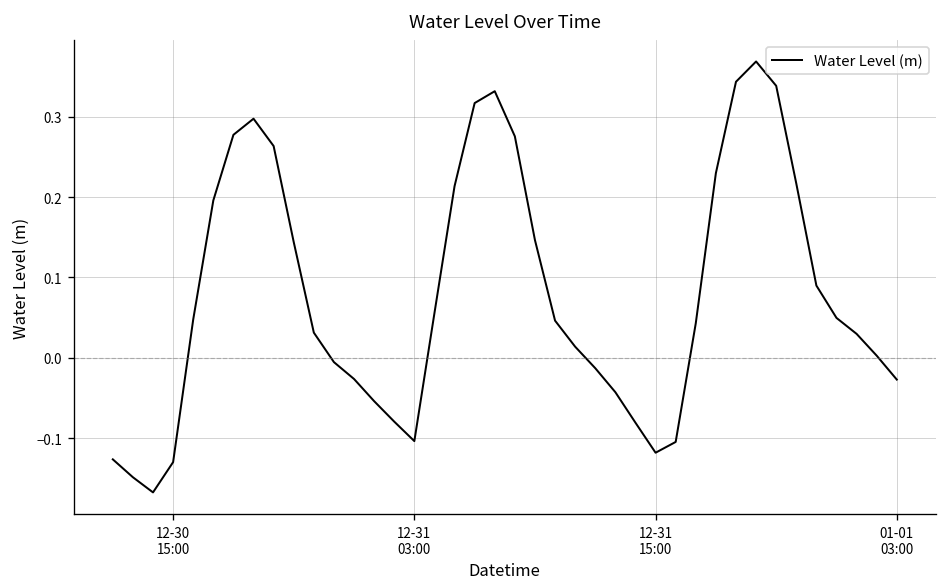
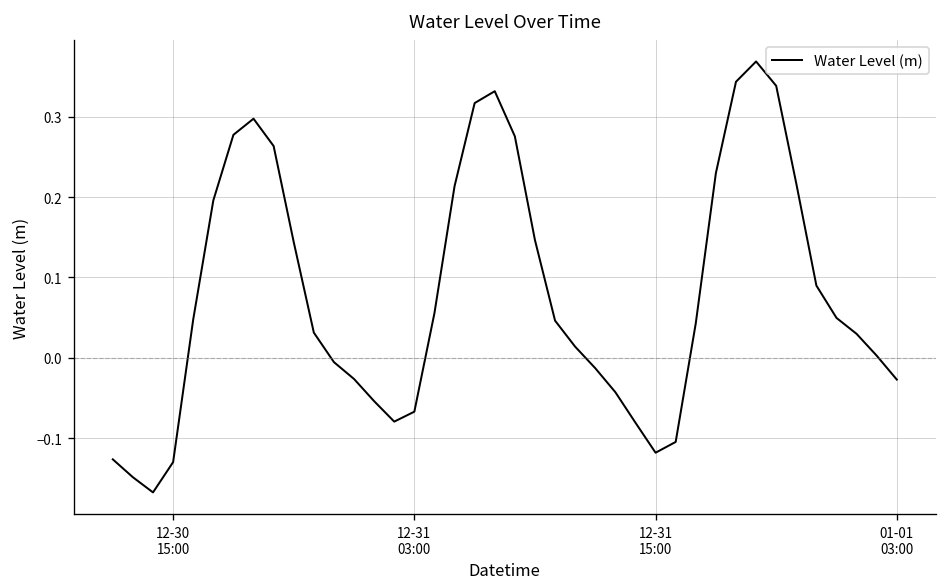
12-31 03:00: -0.10 -> -0.07
